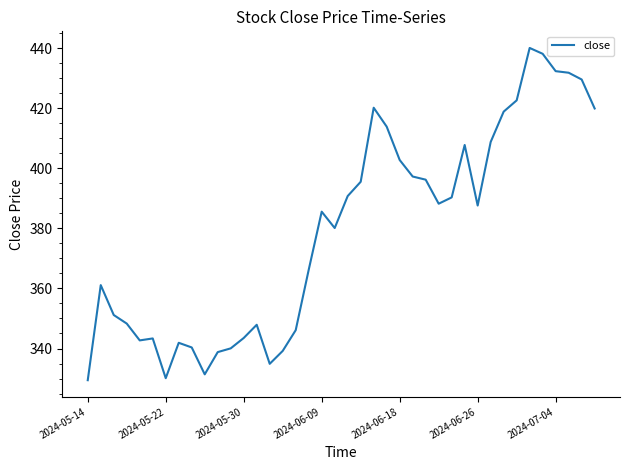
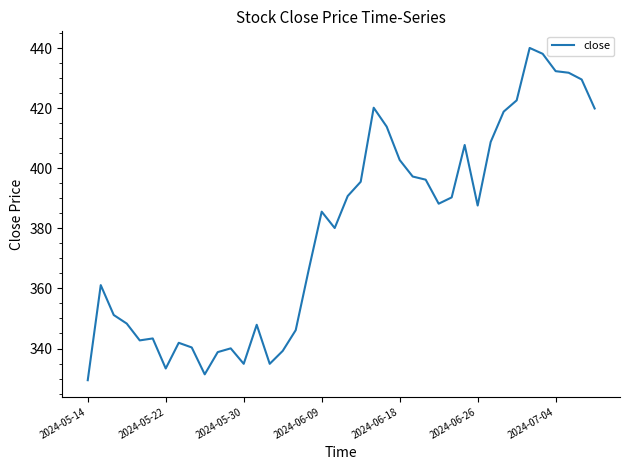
2024-05-22: 330 -> 333
2024-05-30: 344 -> 335
